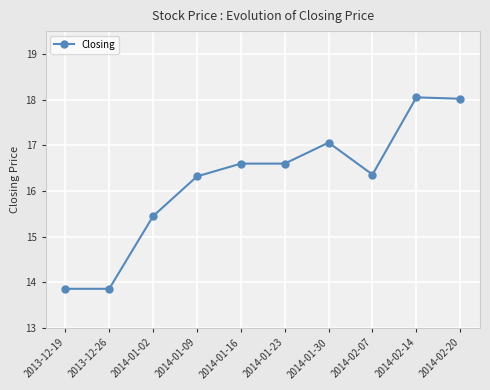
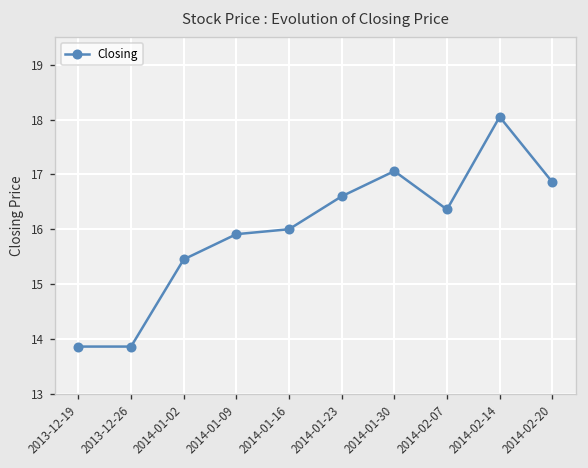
2014-01-09: 16.3 -> 15.9
2014-01-16: 16.6 -> 16.0
2014-02-20: 18.0 -> 16.9
